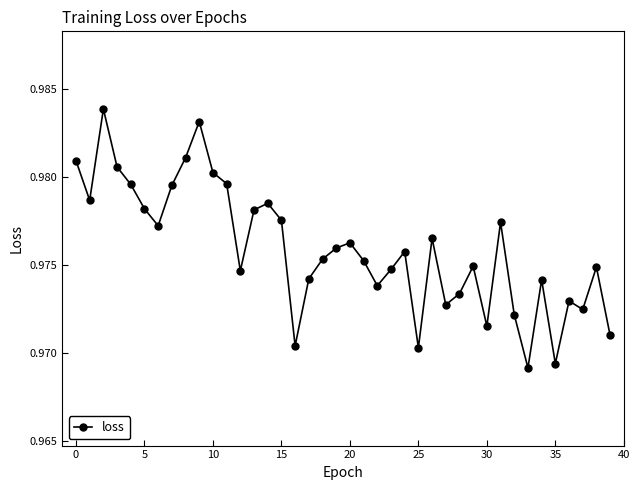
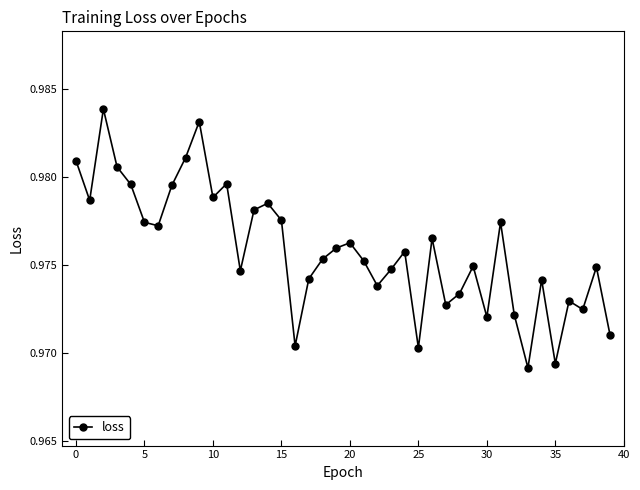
5: 0.9782 -> 0.9774
10: 0.9803 -> 0.9789
30: 0.9715 -> 0.9721
